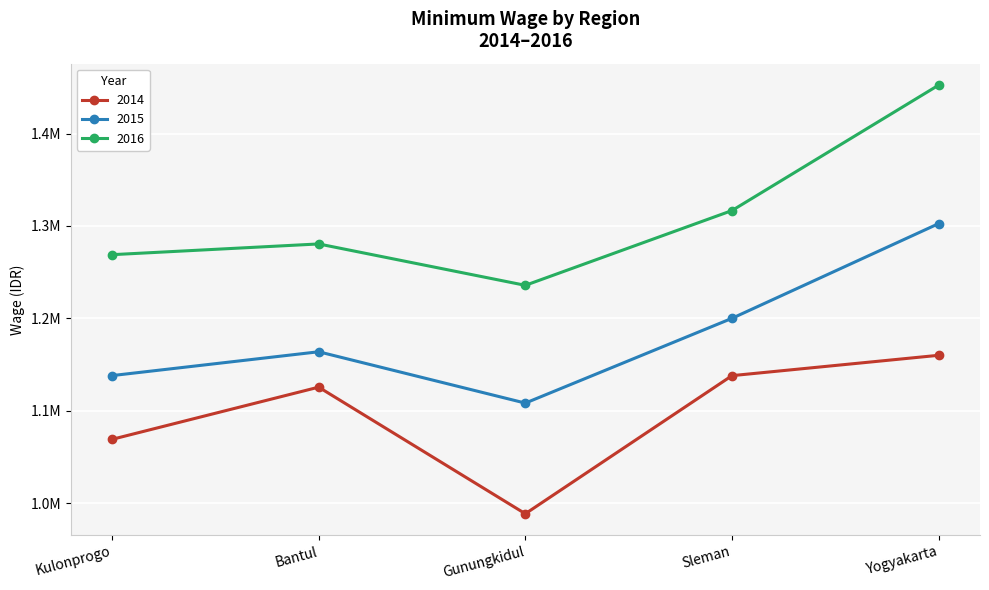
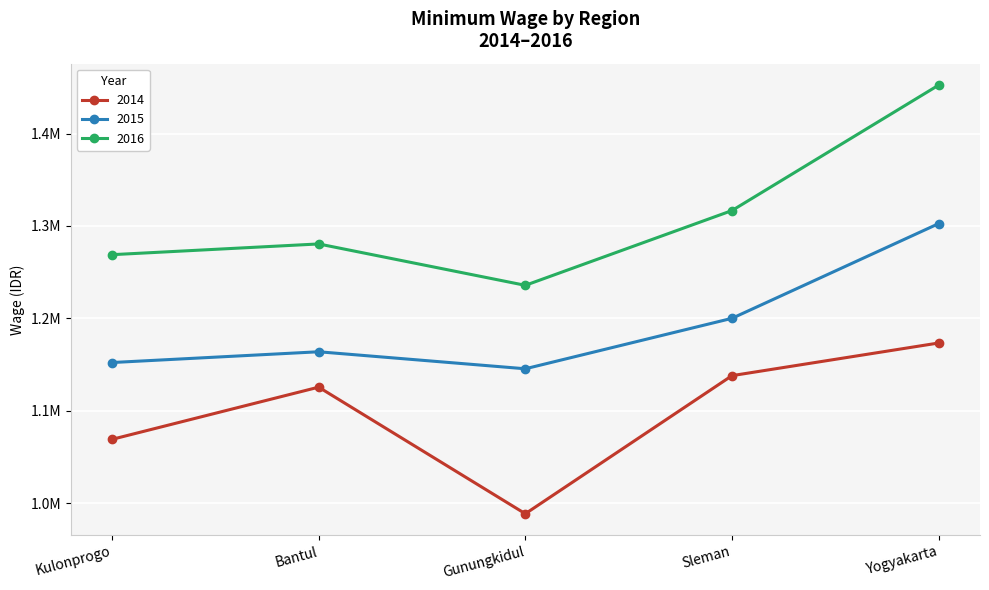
2015, Kulonprogo: 1140000 -> 1150000
2015, Gunungkidul: 1110000 -> 1150000
2014, Yogyakarta: 1160000 -> 1170000
